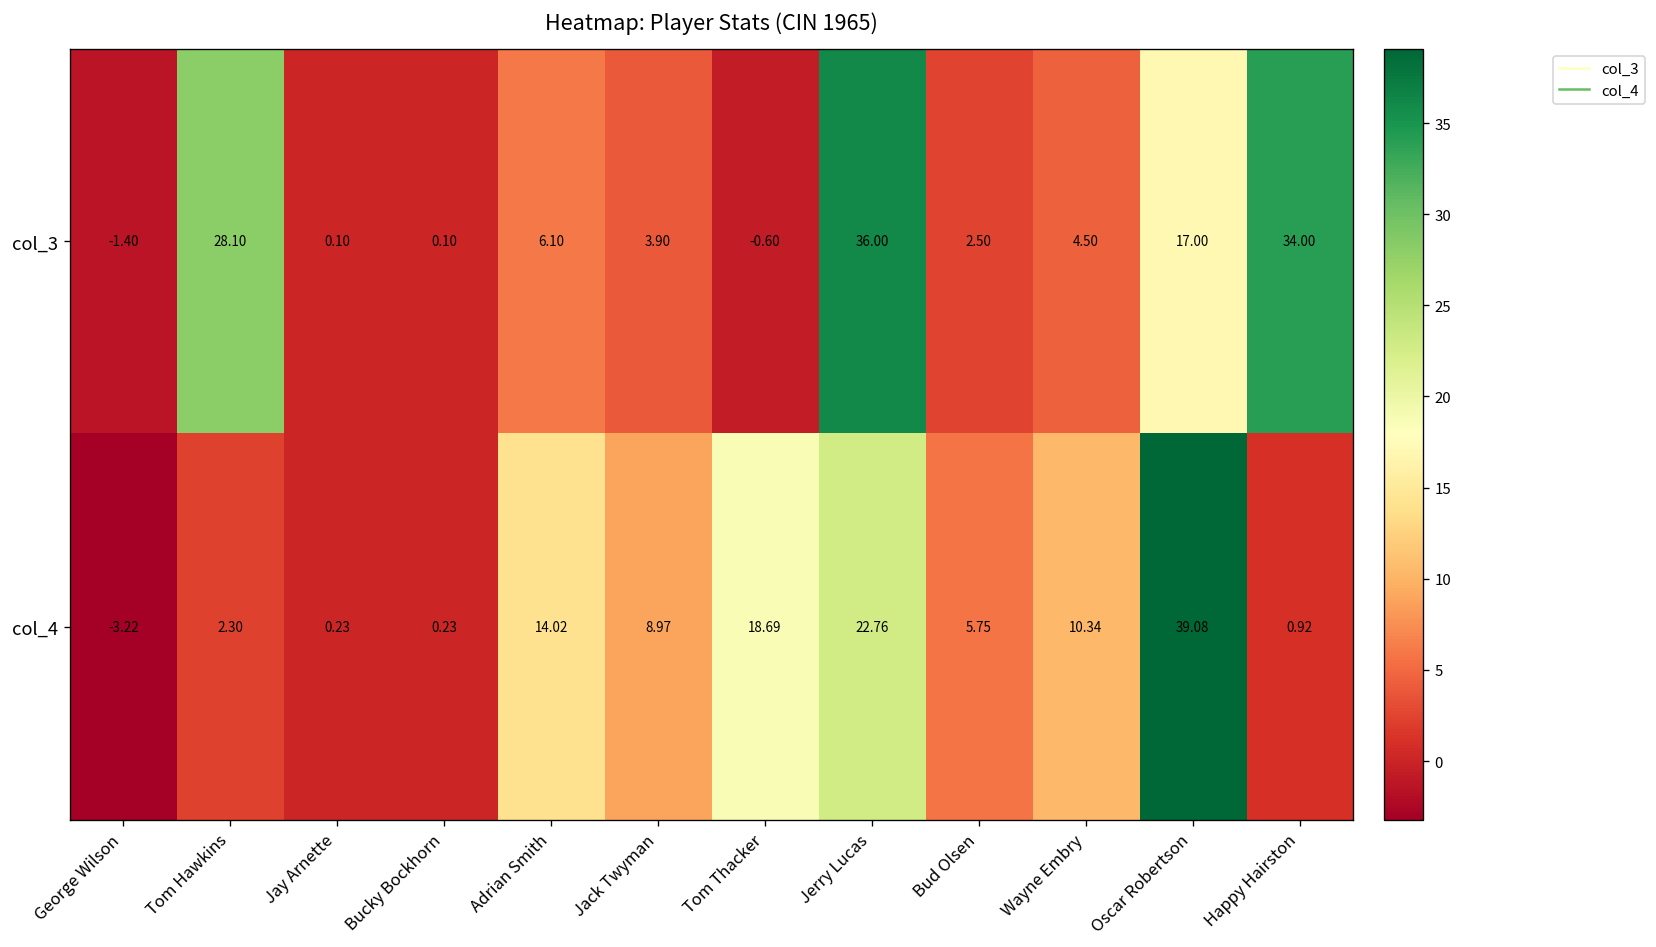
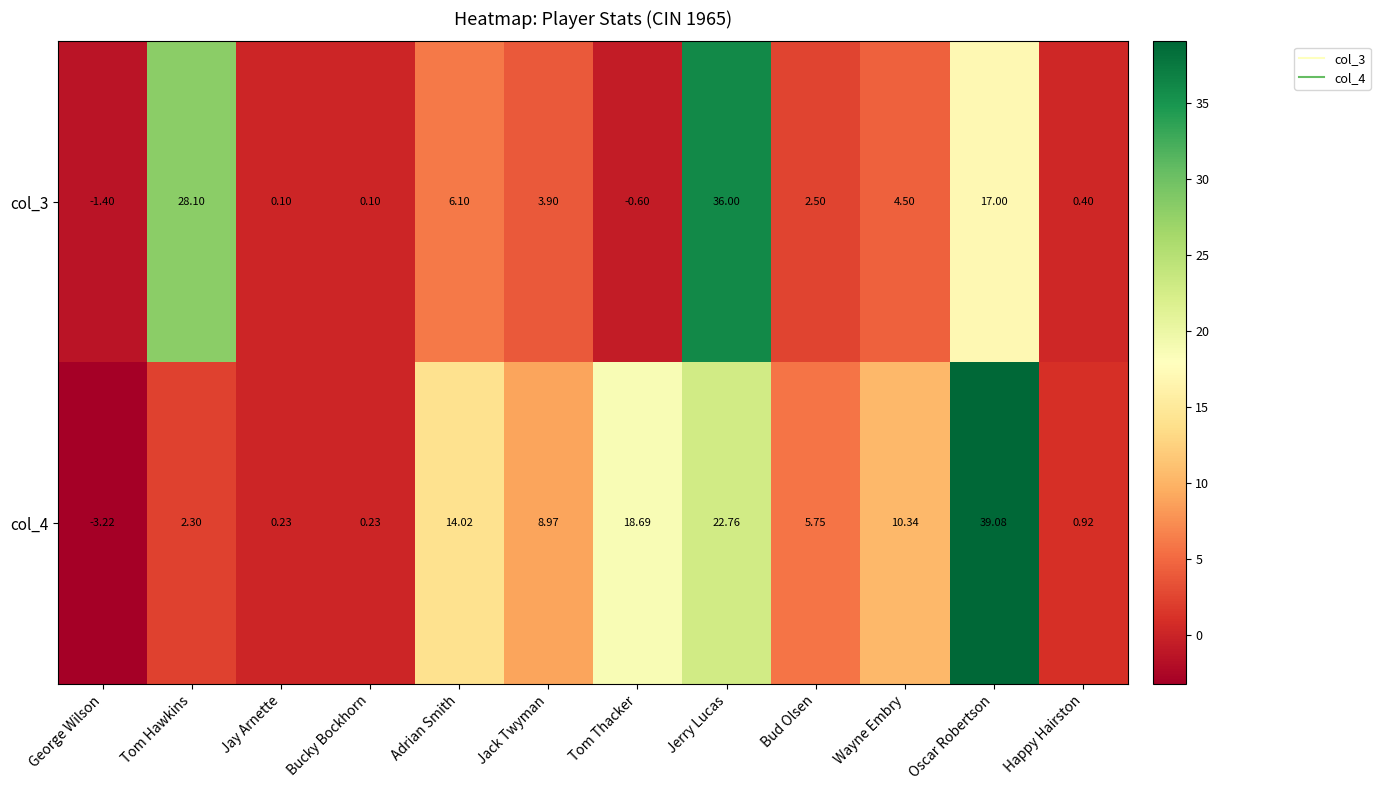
col_3, Happy Hairston: 34.00 -> 0.40
